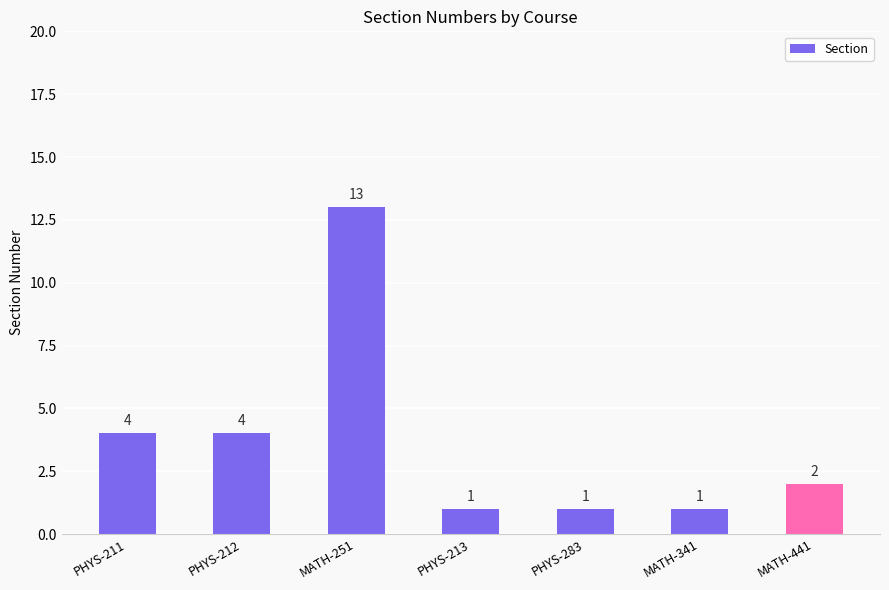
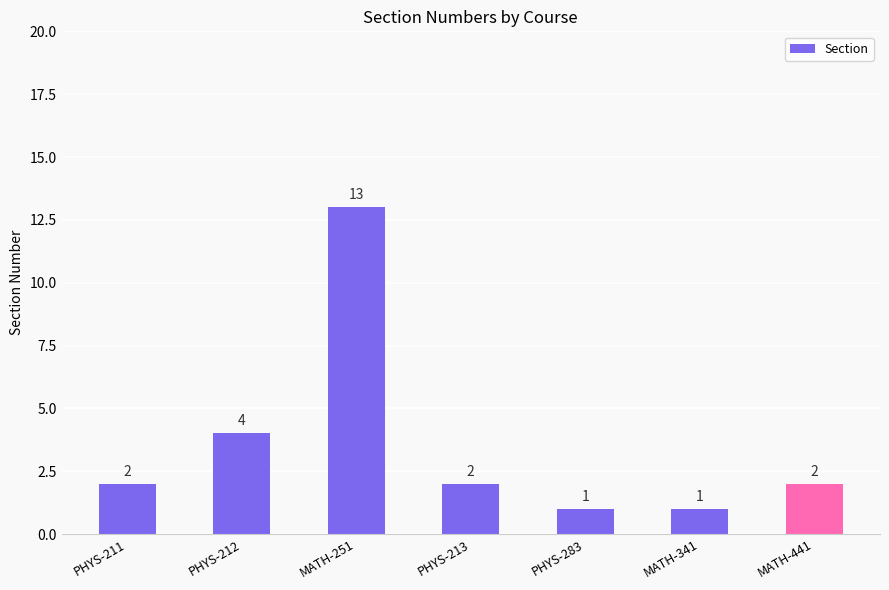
PHYS-211: 4 -> 2
PHYS-213: 1 -> 2
